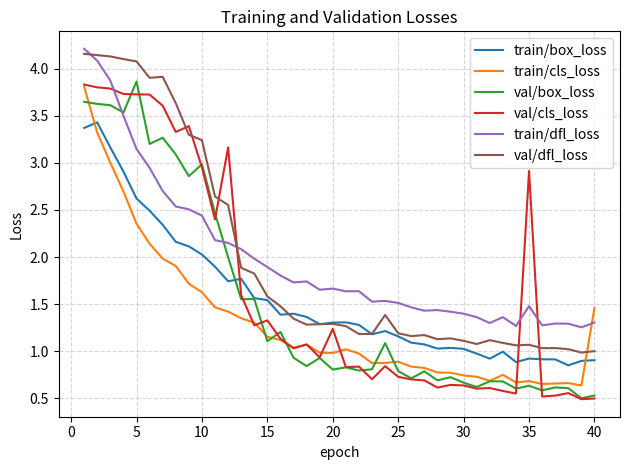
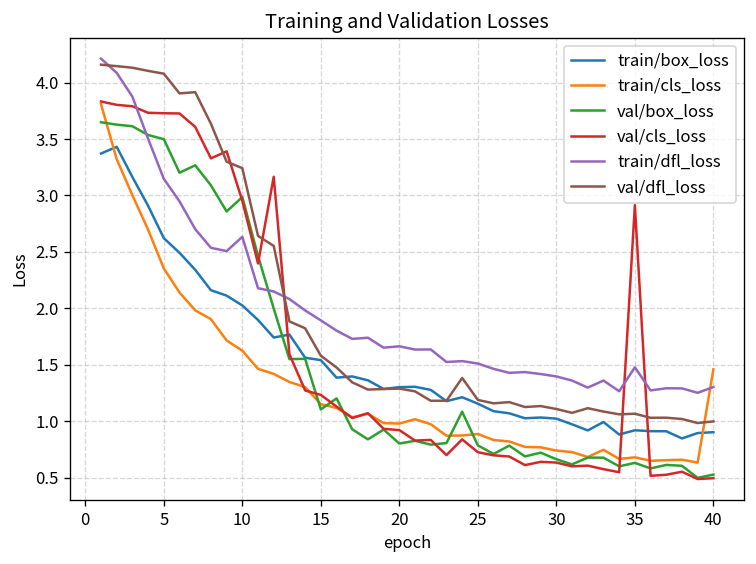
val/box_loss, 5: 3.9 -> 3.5
train/dfl_loss, 10: 2.4 -> 2.6
val/cls_loss, 15: 1.3 -> 1.2
val/cls_loss, 20: 1.2 -> 0.9
